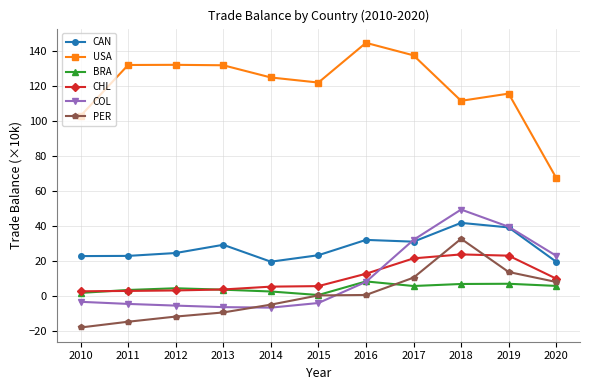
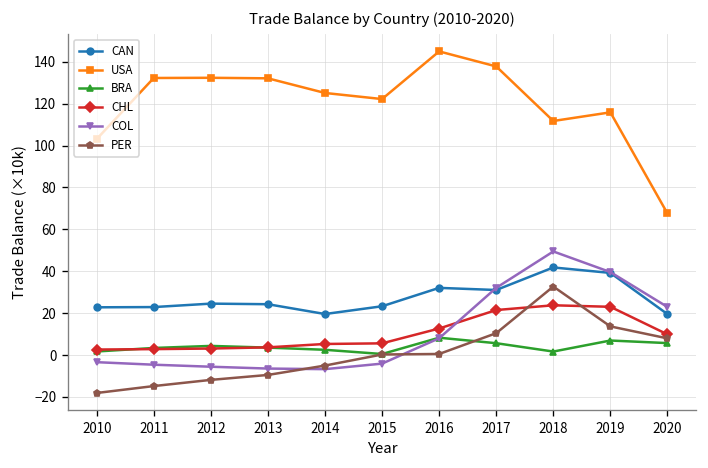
CAN, 2013: 29 -> 24
BRA, 2018: 7 -> 2
